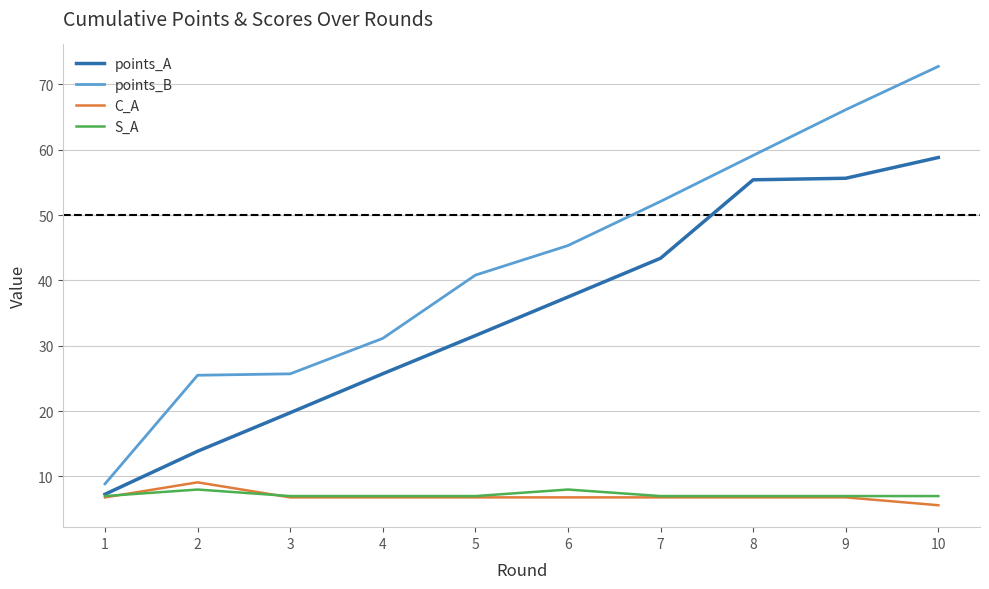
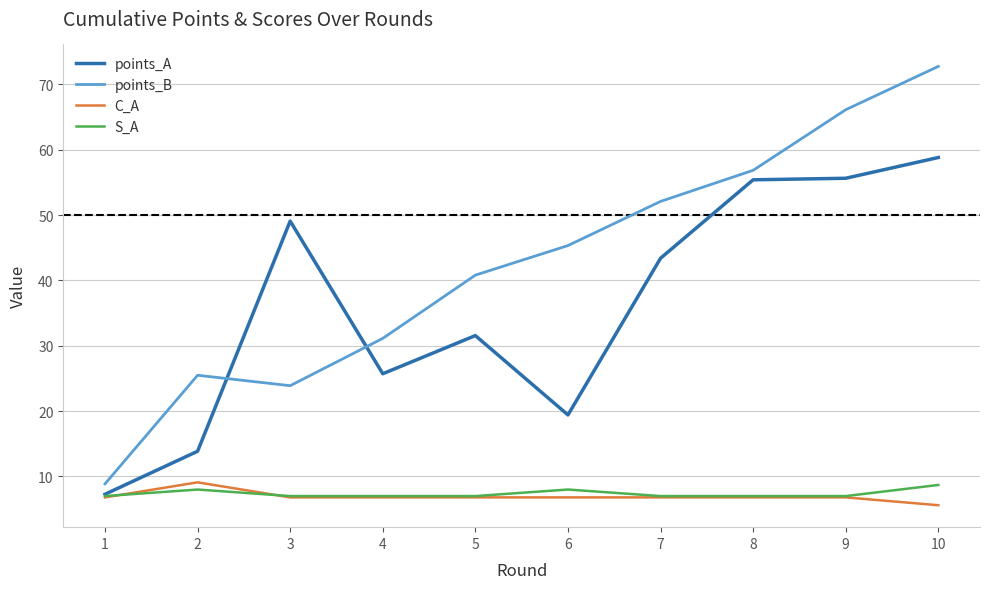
points_A, 3: 20 -> 49
points_B, 3: 26 -> 24
points_A, 6: 37 -> 19
points_B, 8: 59 -> 57
S_A, 10: 7 -> 9
